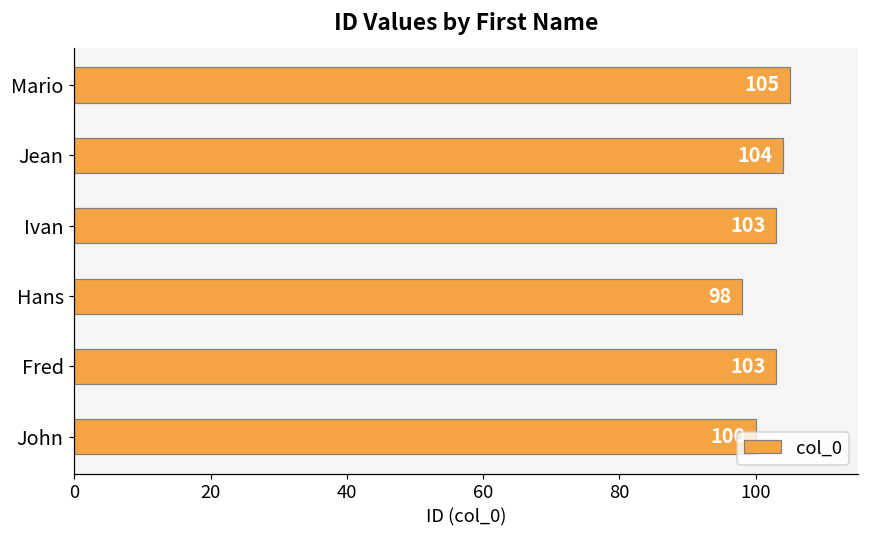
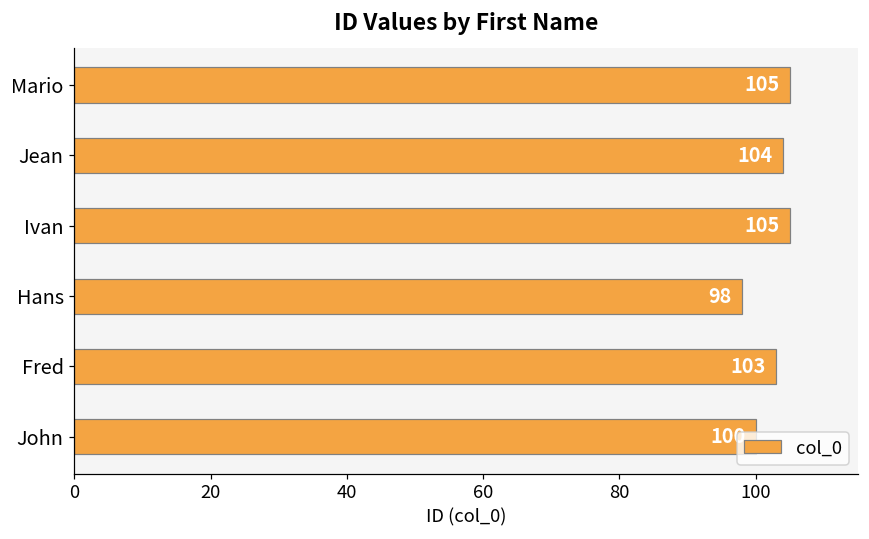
Ivan: 103 -> 105
